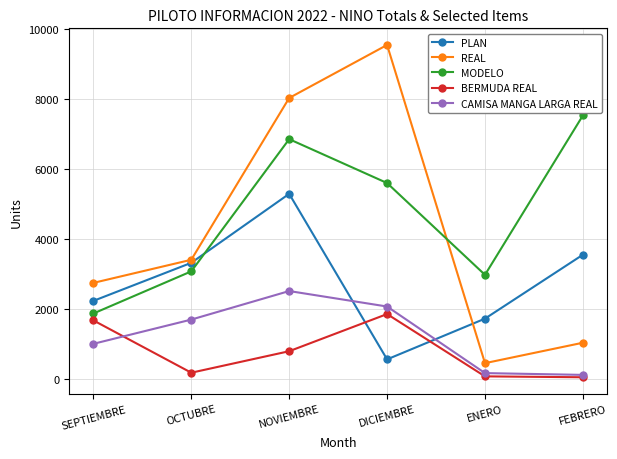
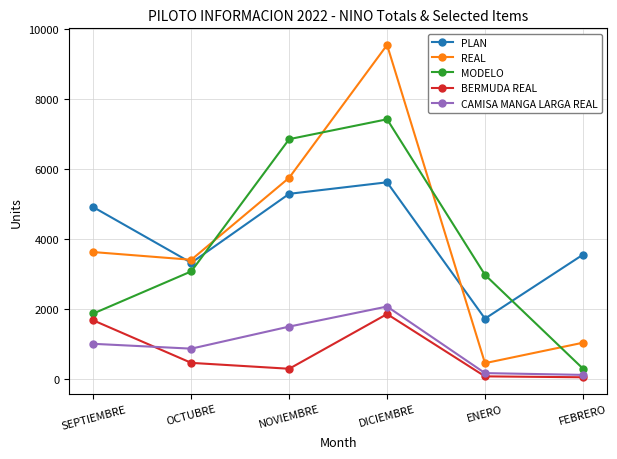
PLAN, SEPTIEMBRE: 2200 -> 4900
REAL, SEPTIEMBRE: 2700 -> 3600
BERMUDA REAL, OCTUBRE: 200 -> 500
CAMISA MANGA LARGA REAL, OCTUBRE: 1700 -> 900
REAL, NOVIEMBRE: 8000 -> 5700
BERMUDA REAL, NOVIEMBRE: 800 -> 300
CAMISA MANGA LARGA REAL, NOVIEMBRE: 2500 -> 1500
PLAN, DICIEMBRE: 600 -> 5600
MODELO, DICIEMBRE: 5600 -> 7400
MODELO, FEBRERO: 7500 -> 300
